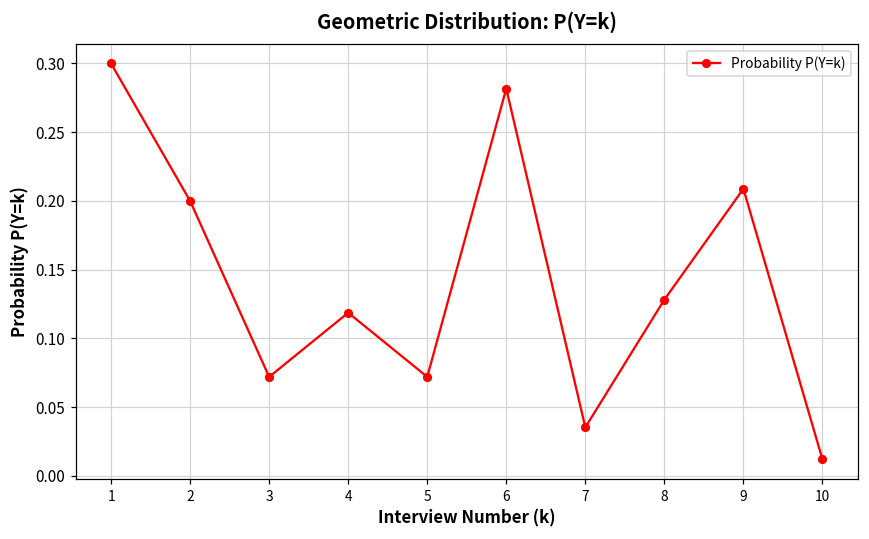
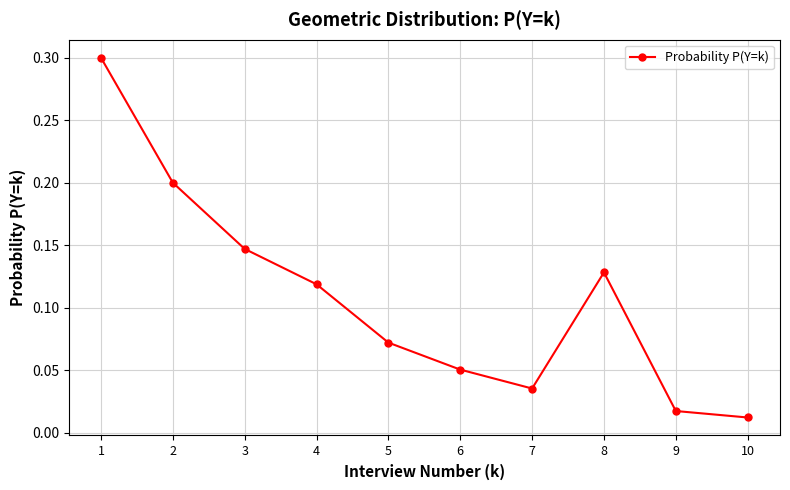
3: 0.072 -> 0.147
6: 0.282 -> 0.050
9: 0.209 -> 0.017
